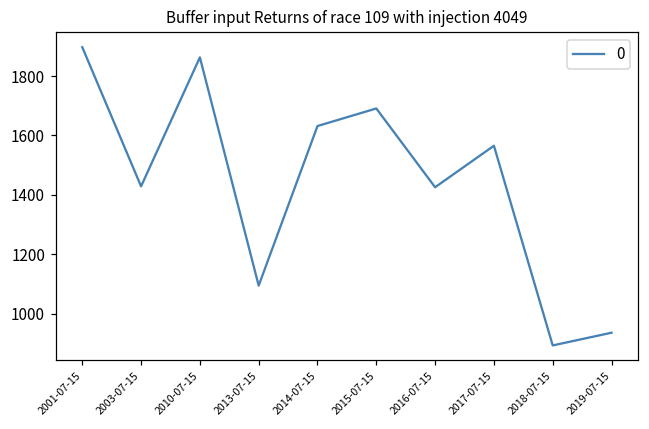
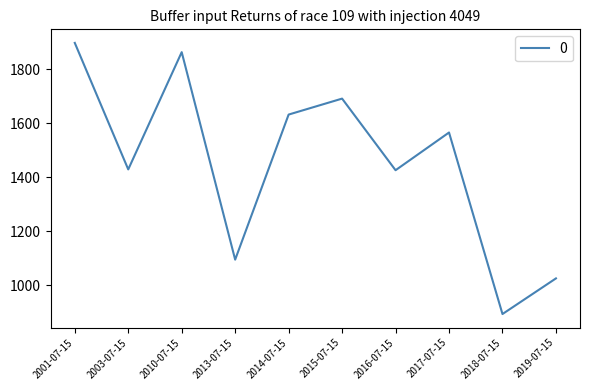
2019-07-15: 940 -> 1020
